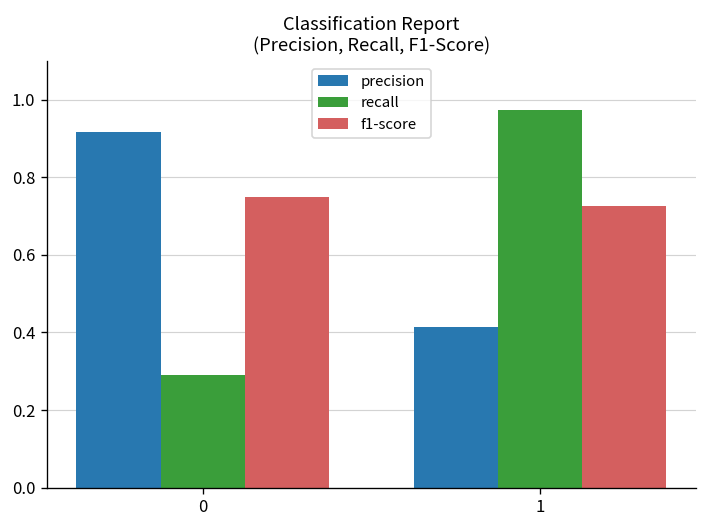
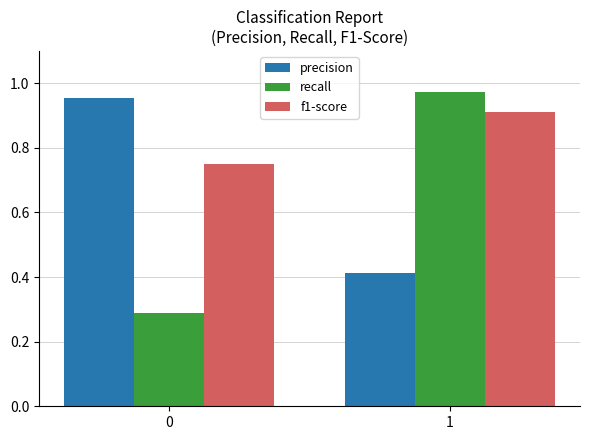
precision, 0: 0.92 -> 0.96
f1-score, 1: 0.73 -> 0.91
